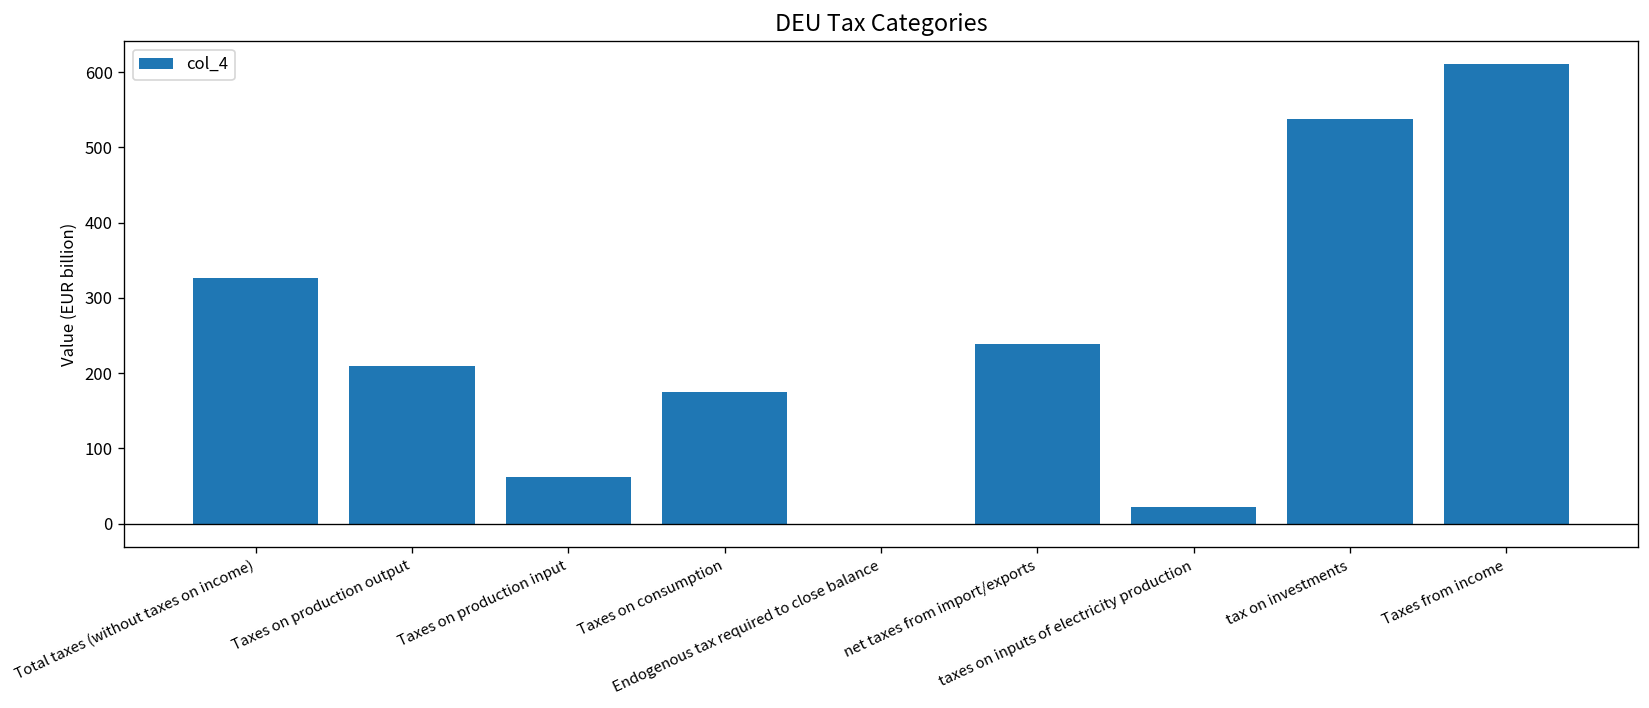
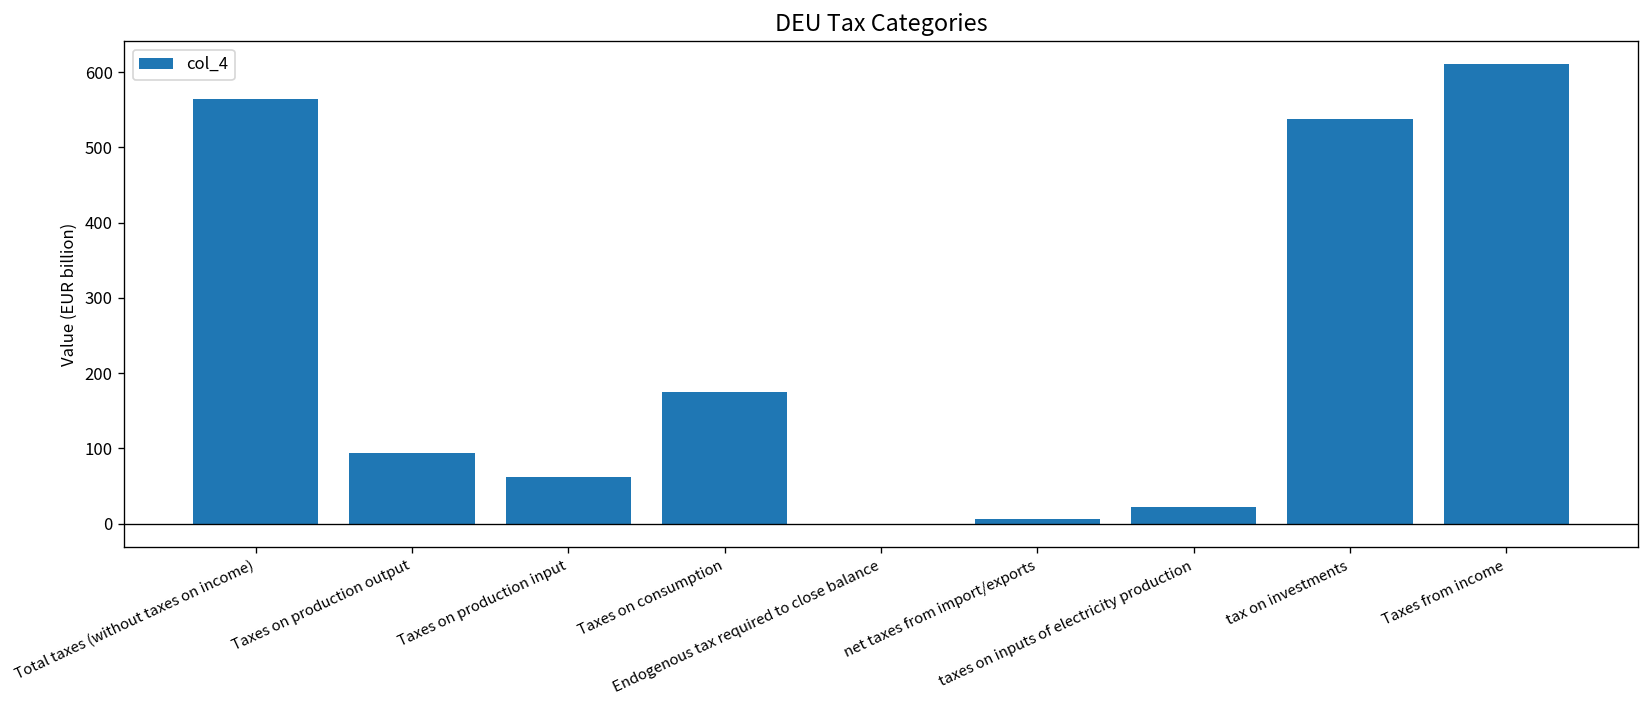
Total taxes (without taxes on income): 330 -> 560
Taxes on production output: 210 -> 90
net taxes from import/exports: 240 -> 10
